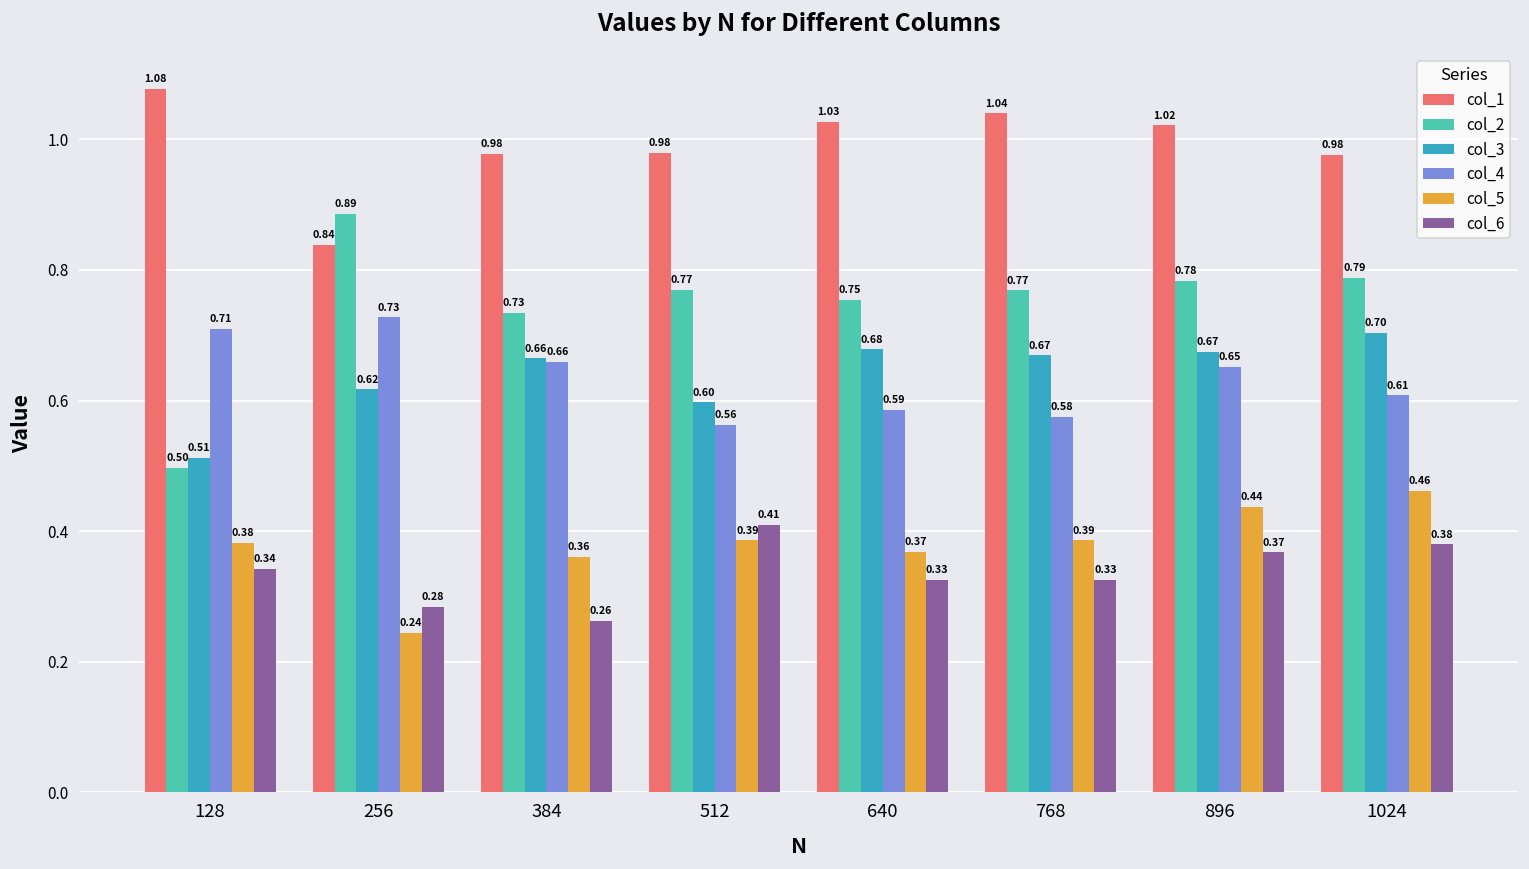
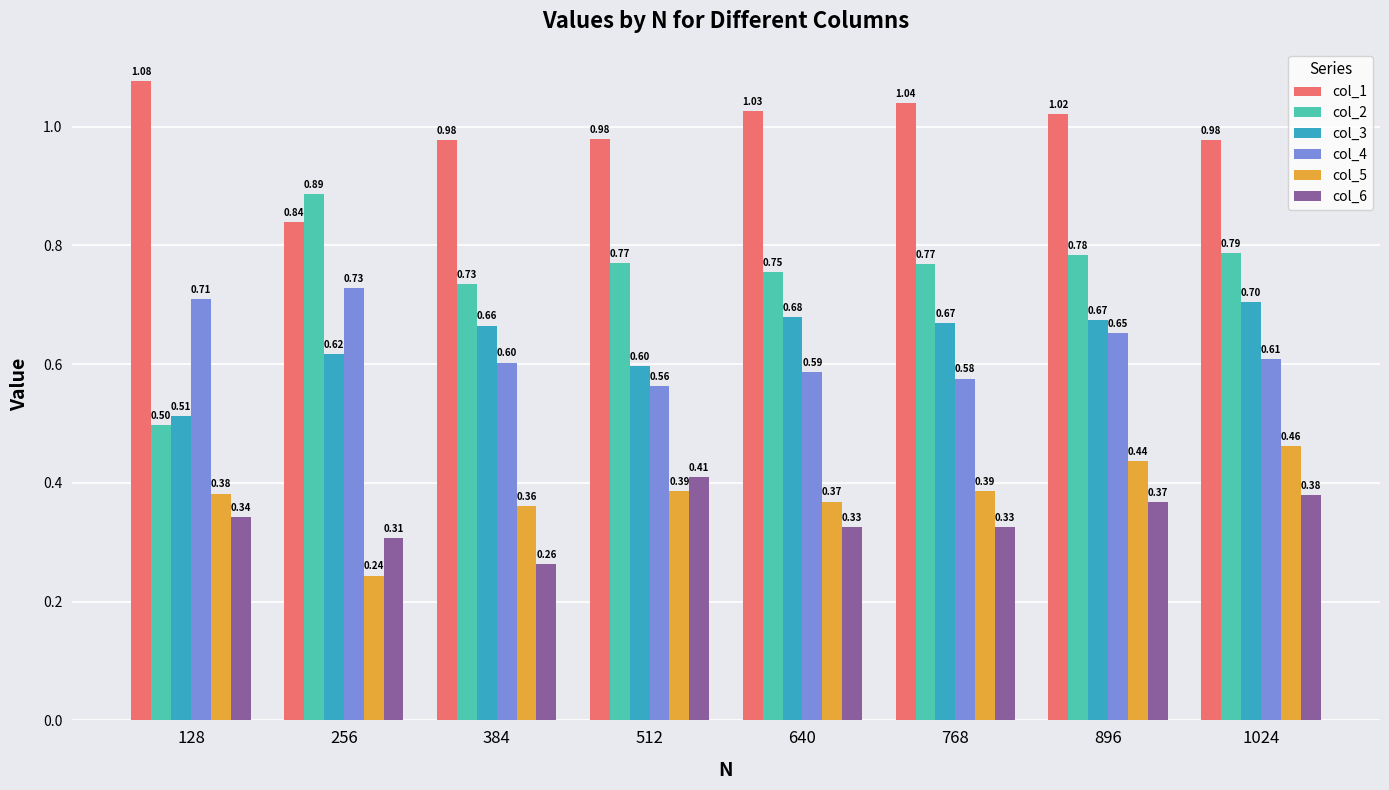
col_6, 256: 0.28 -> 0.31
col_4, 384: 0.66 -> 0.60
